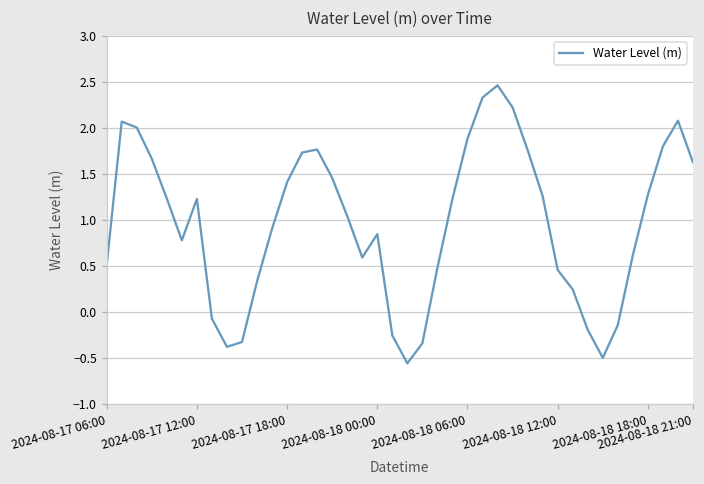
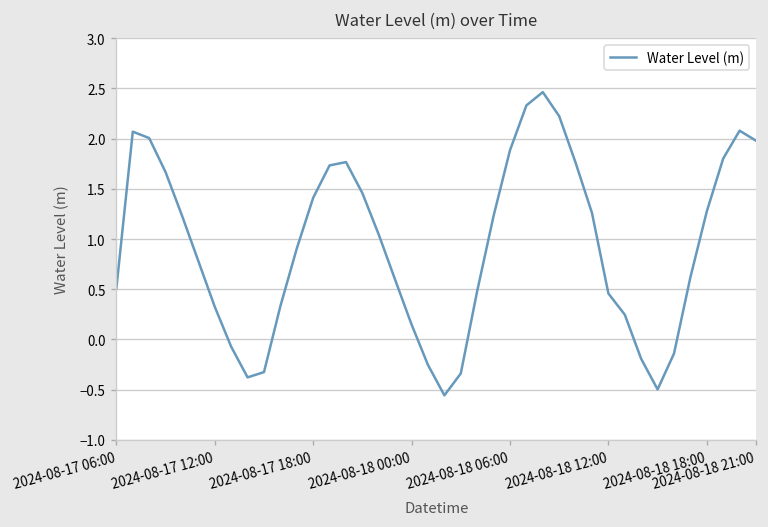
2024-08-17 12:00: 1.2 -> 0.3
2024-08-18 00:00: 0.8 -> 0.1
2024-08-18 21:00: 1.6 -> 2.0
